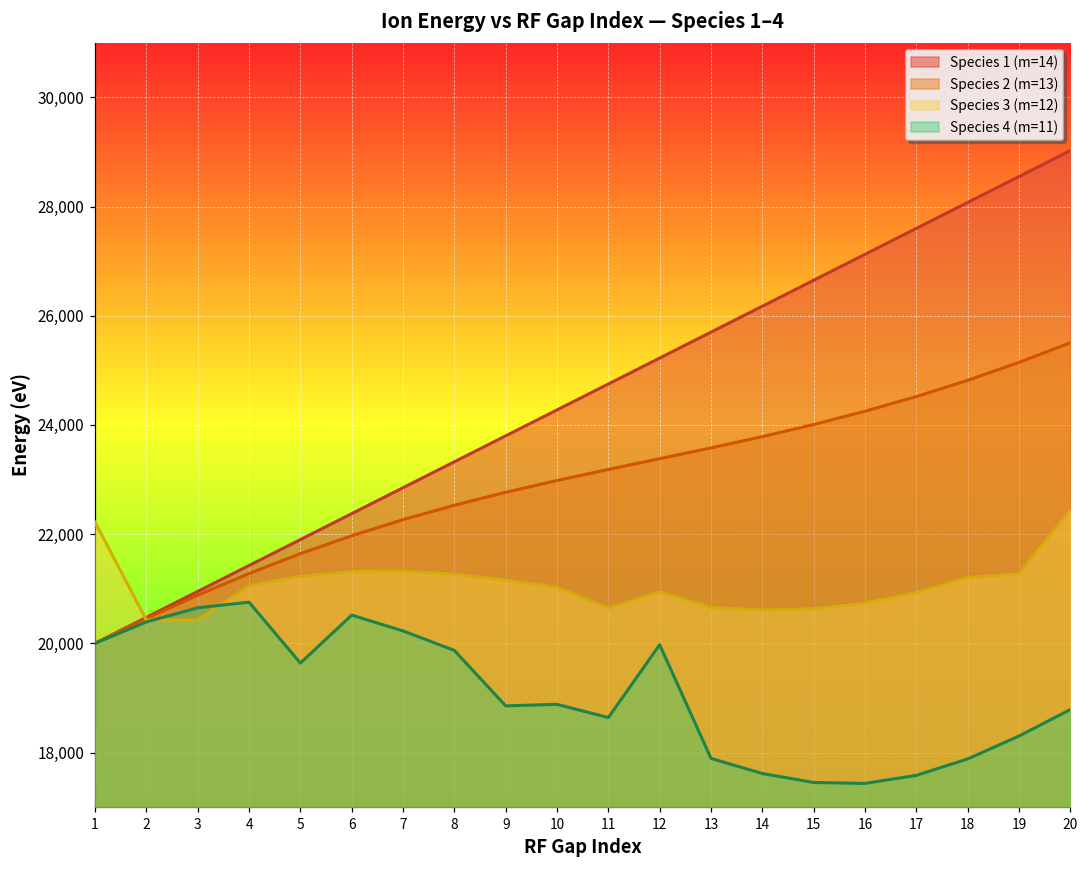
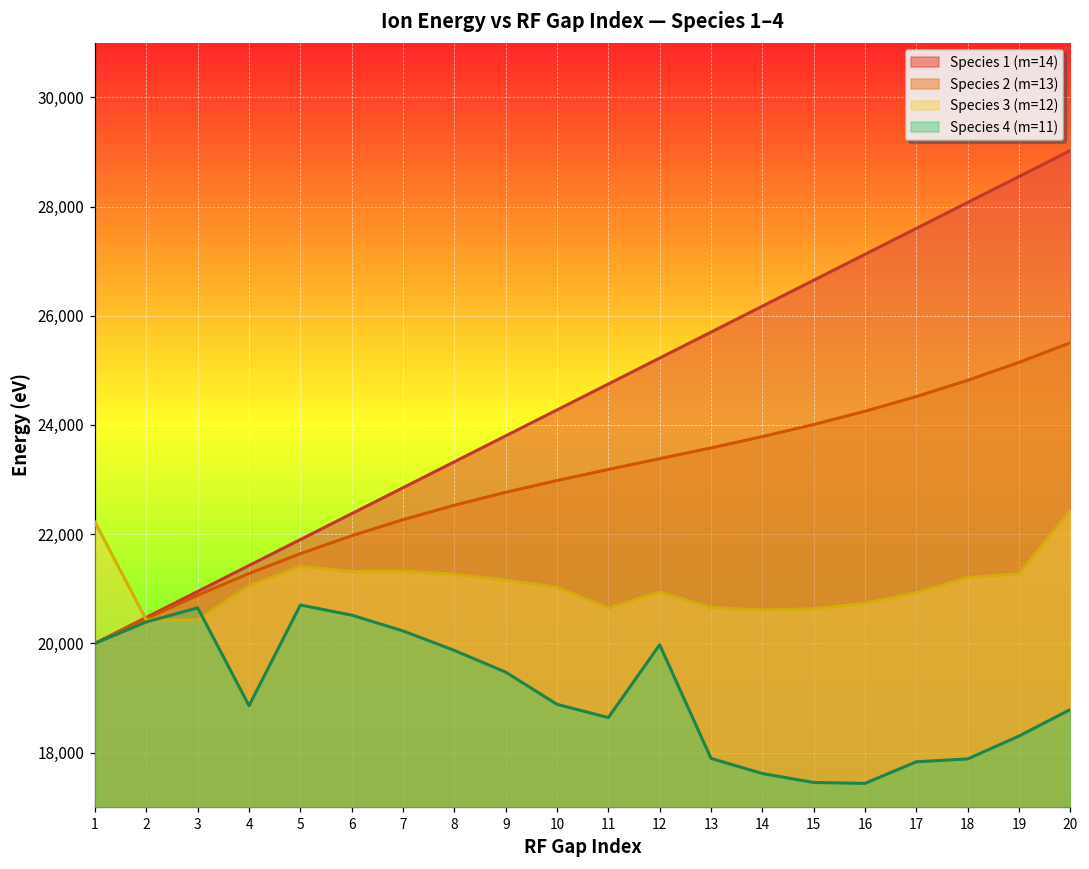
Species 4 (m=11), 4: 20,800 -> 18,900
Species 3 (m=12), 5: 21,200 -> 21,400
Species 4 (m=11), 5: 19,600 -> 20,700
Species 4 (m=11), 9: 18,900 -> 19,500
Species 4 (m=11), 17: 17,600 -> 17,800
